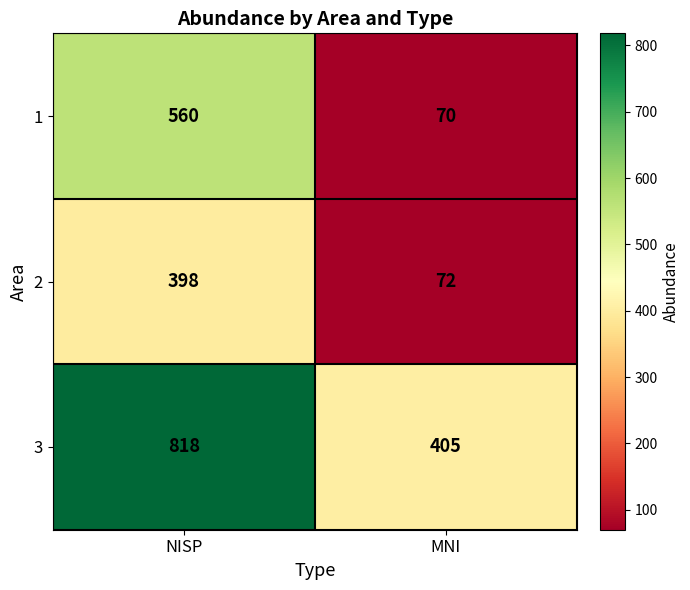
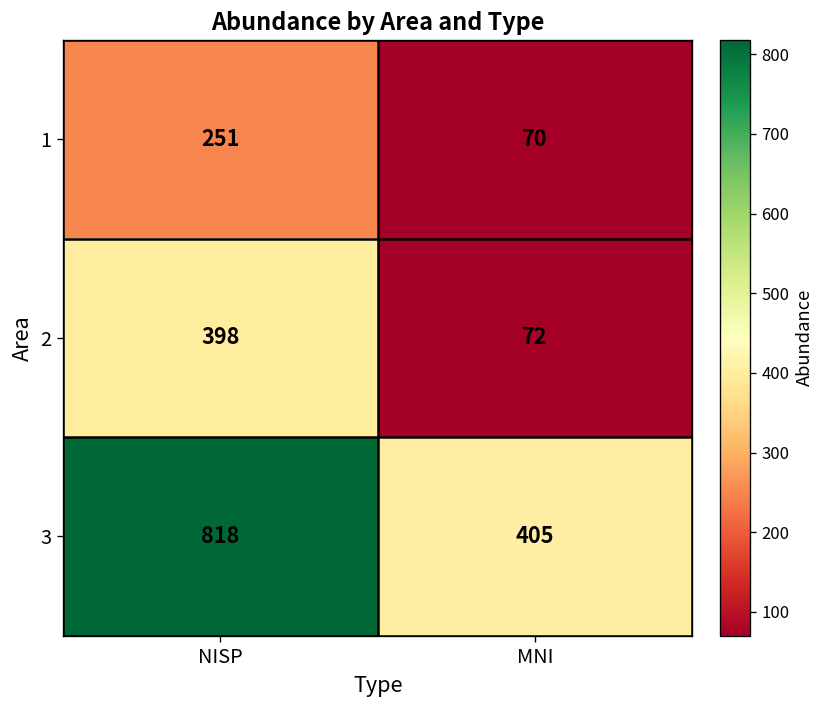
1, NISP: 560 -> 251
